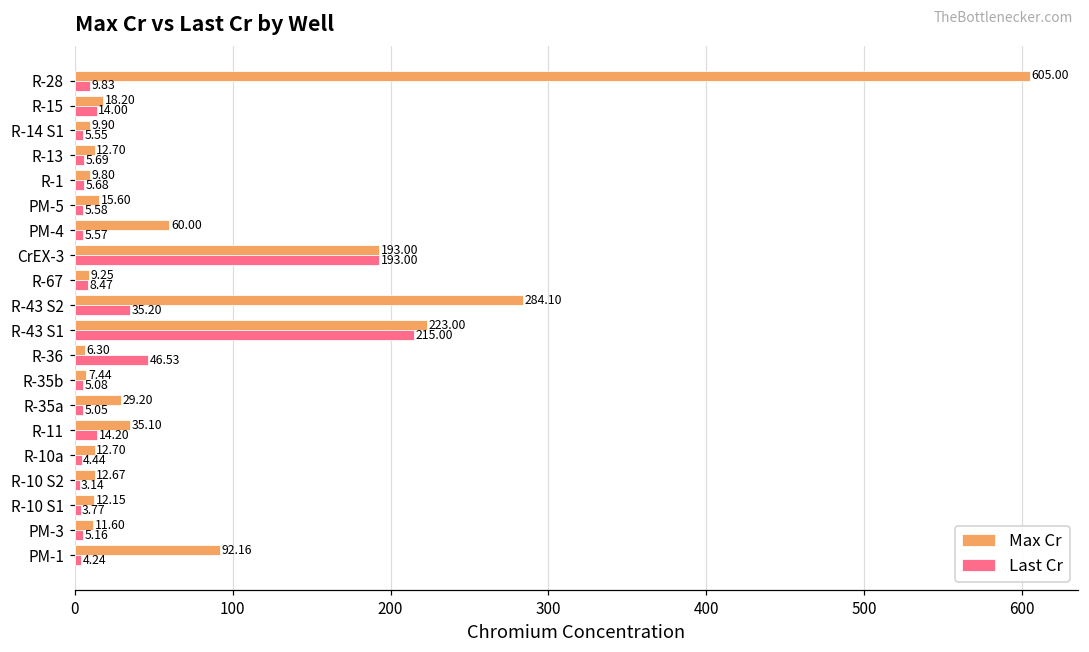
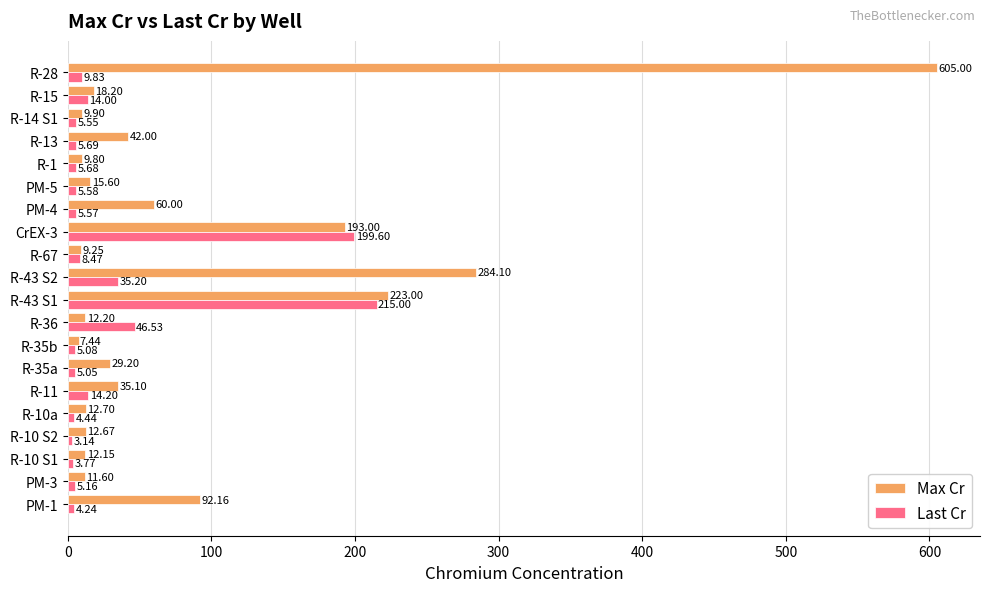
Max Cr, R-13: 12.70 -> 42.00
Last Cr, CrEX-3: 193.00 -> 199.60
Max Cr, R-36: 6.30 -> 12.20
